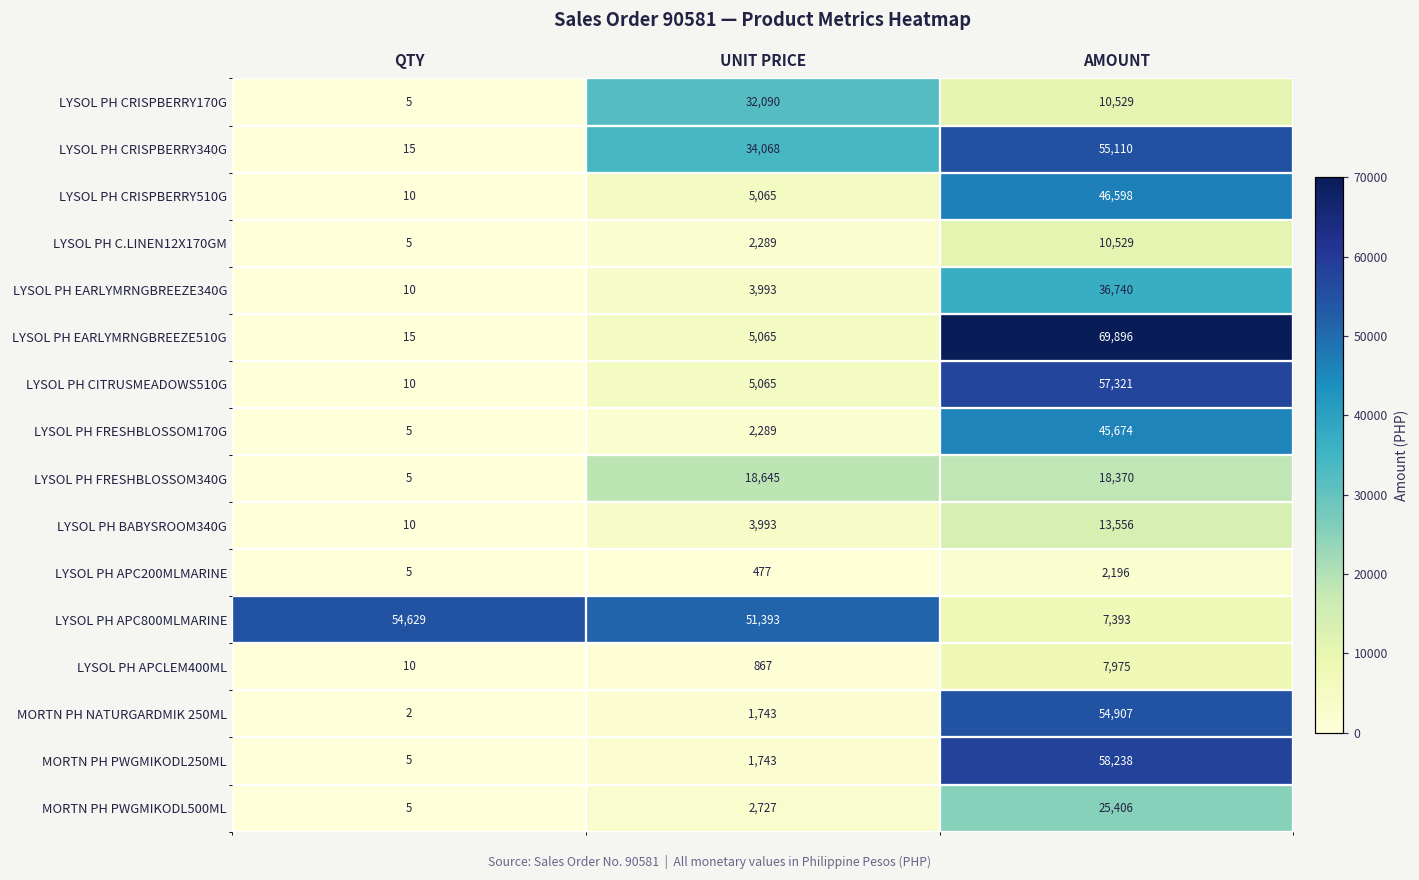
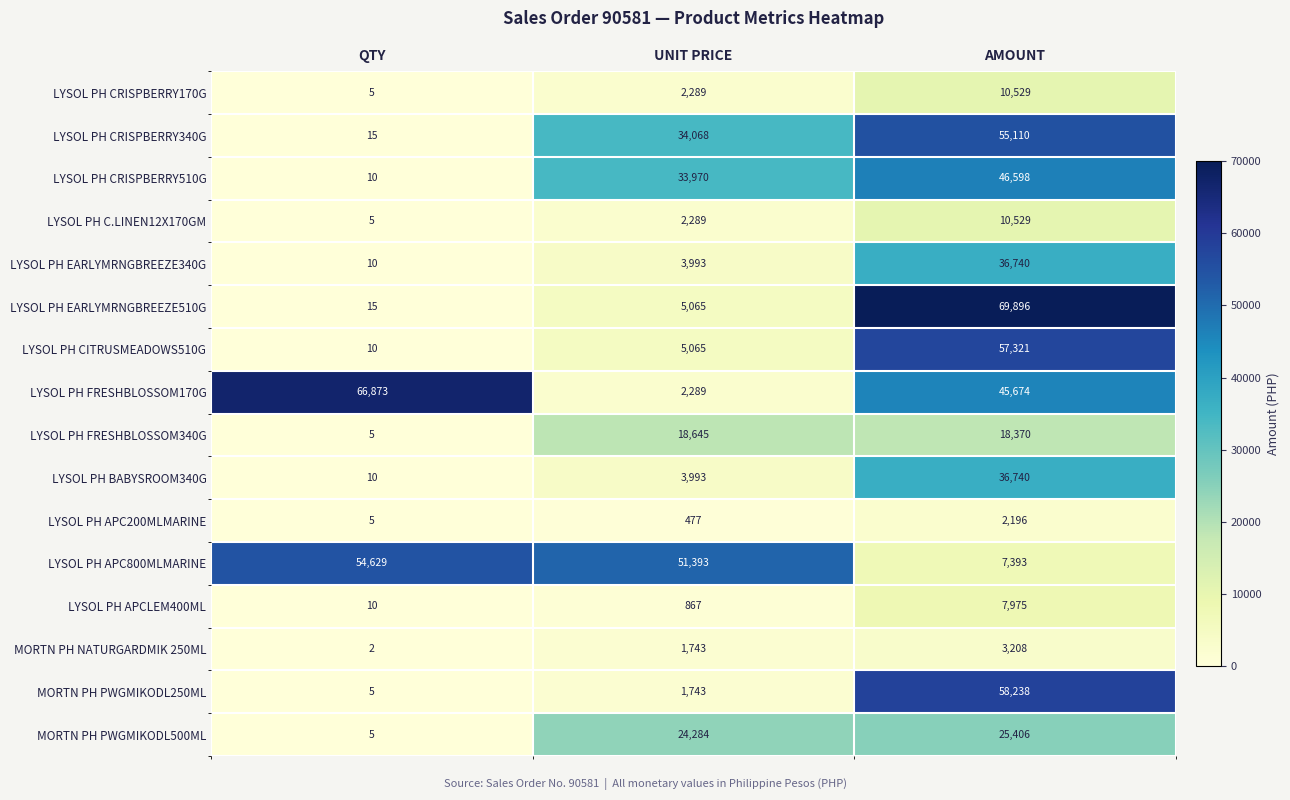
LYSOL PH CRISPBERRY170G, UNIT PRICE: 32,090 -> 2,289
LYSOL PH CRISPBERRY510G, UNIT PRICE: 5,065 -> 33,970
LYSOL PH FRESHBLOSSOM170G, QTY: 5 -> 66,873
LYSOL PH BABYSROOM340G, AMOUNT: 13,556 -> 36,740
MORTN PH NATURGARDMIK 250ML, AMOUNT: 54,907 -> 3,208
MORTN PH PWGMIKODL500ML, UNIT PRICE: 2,727 -> 24,284
